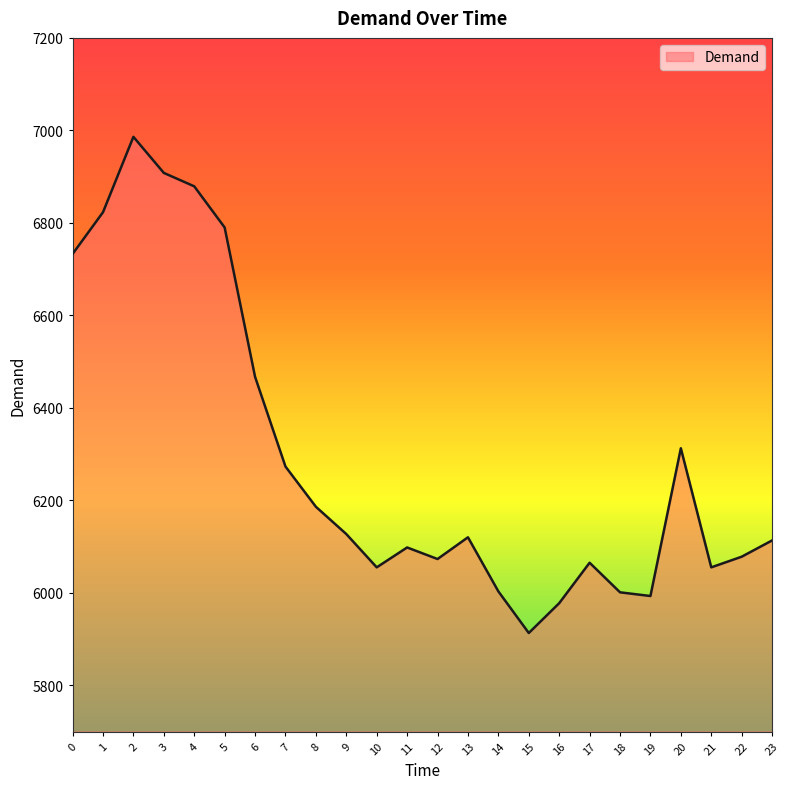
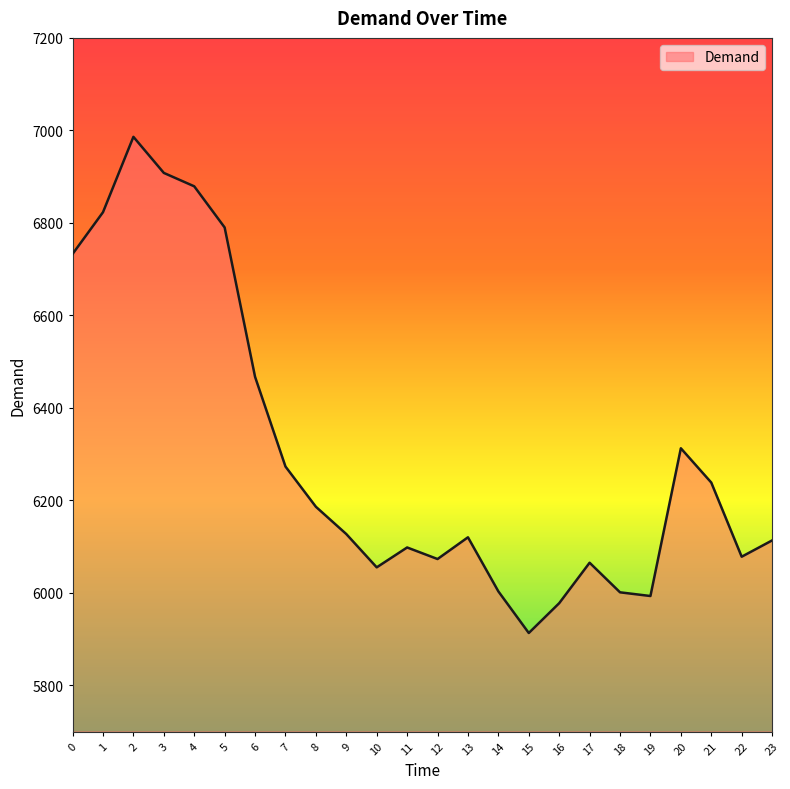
21: 6060 -> 6240
